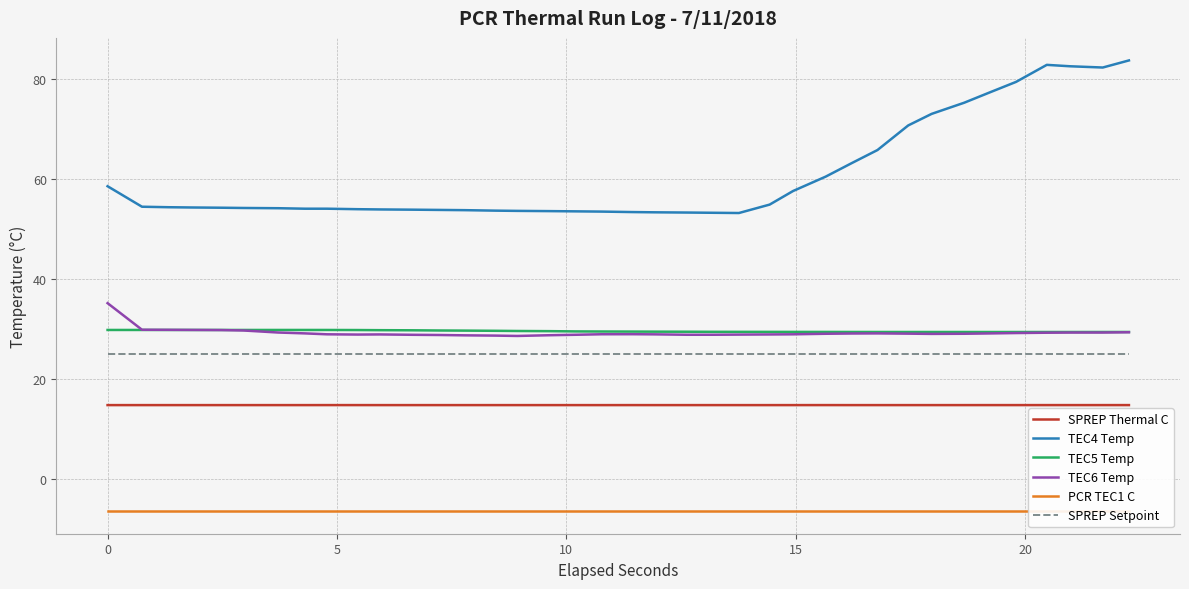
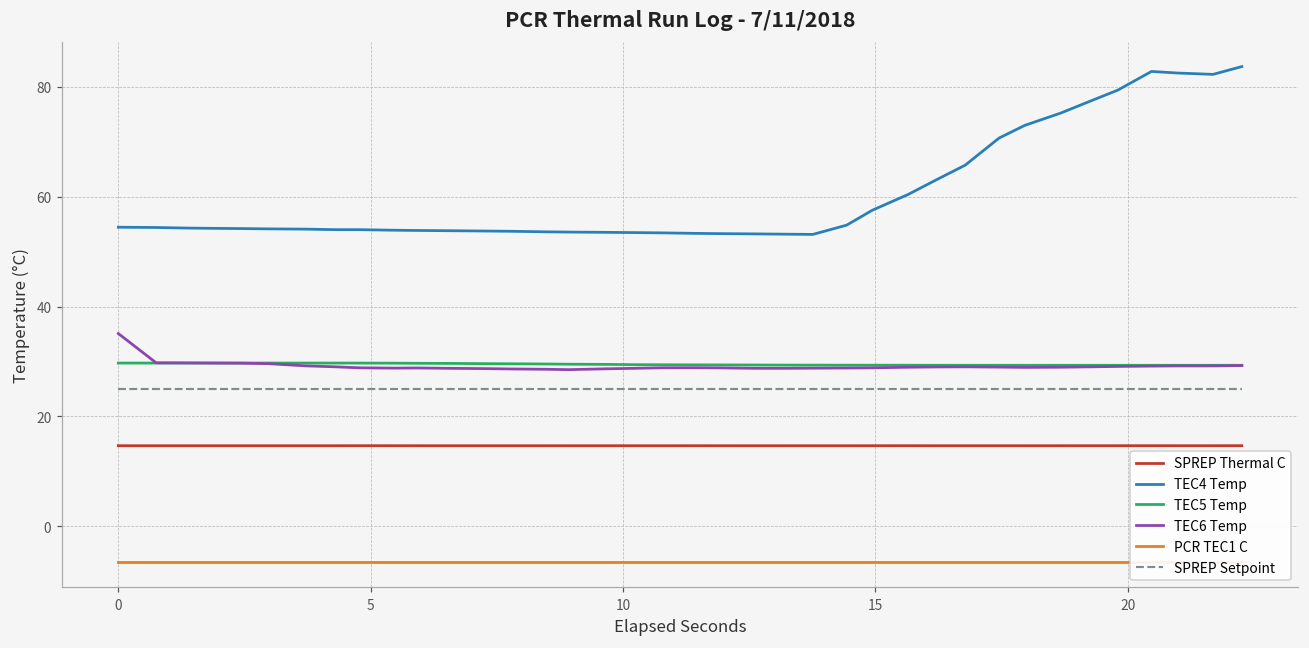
TEC4 Temp, 0: 58 -> 54
